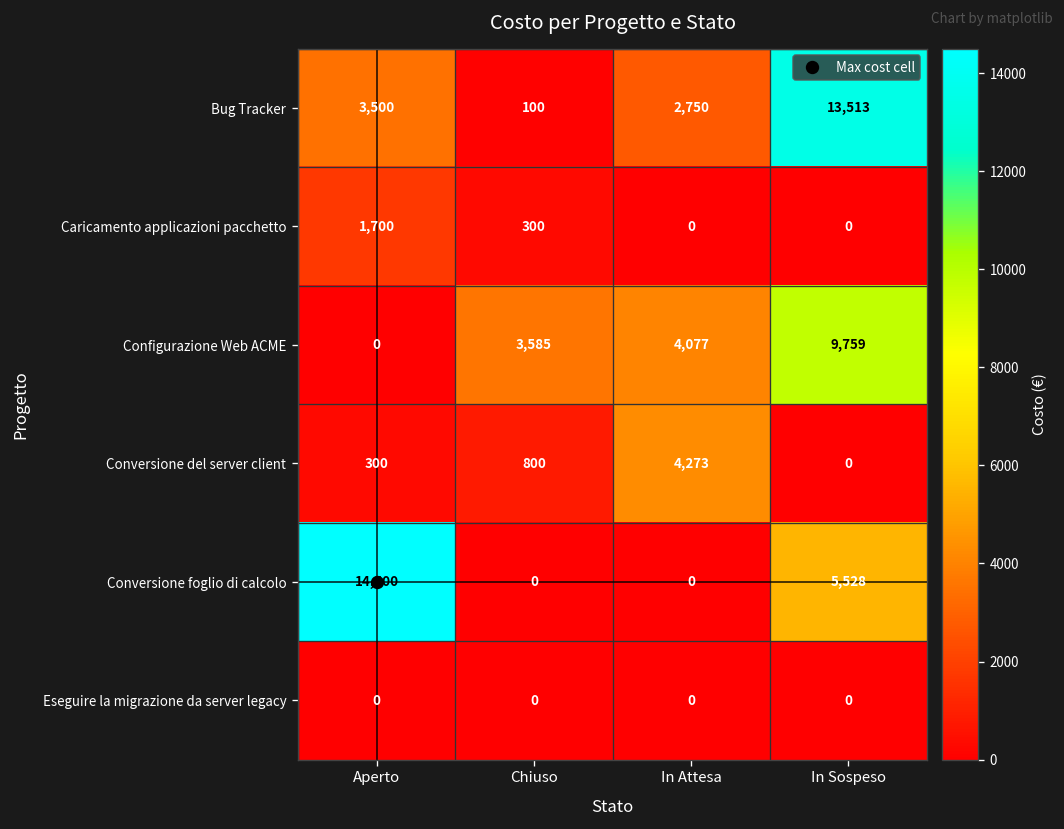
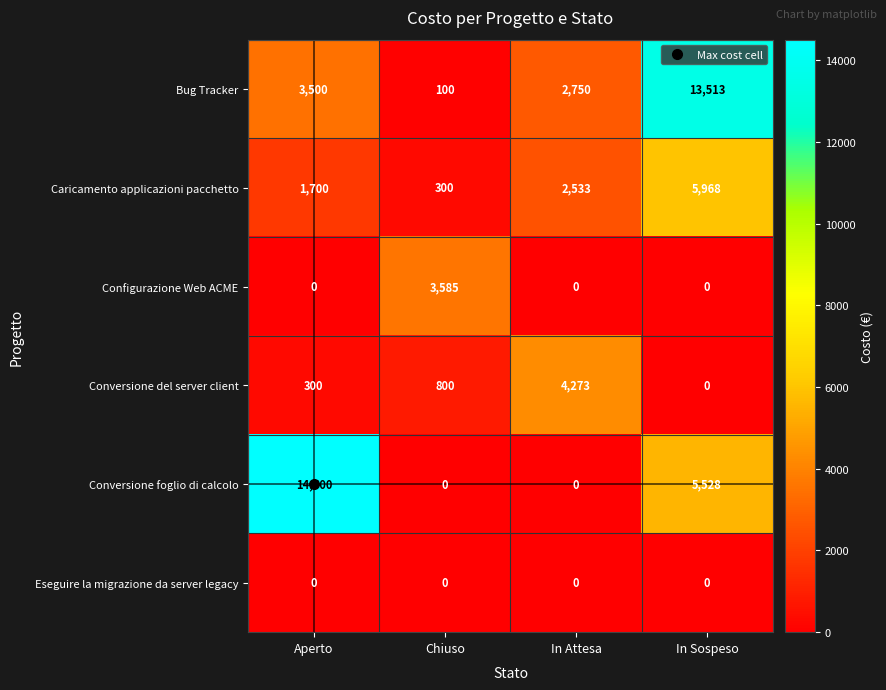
Caricamento applicazioni pacchetto, In Attesa: 0 -> 2,533
Caricamento applicazioni pacchetto, In Sospeso: 0 -> 5,968
Configurazione Web ACME, In Attesa: 4,077 -> 0
Configurazione Web ACME, In Sospeso: 9,759 -> 0
